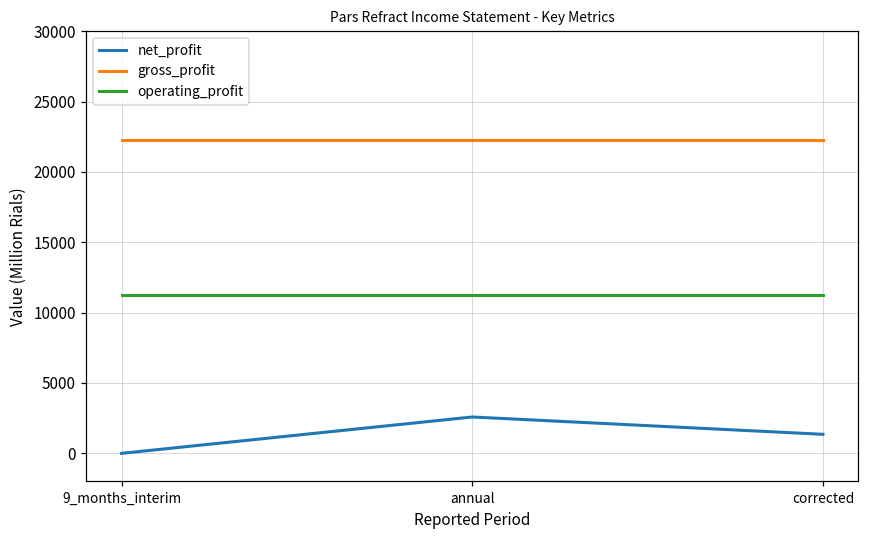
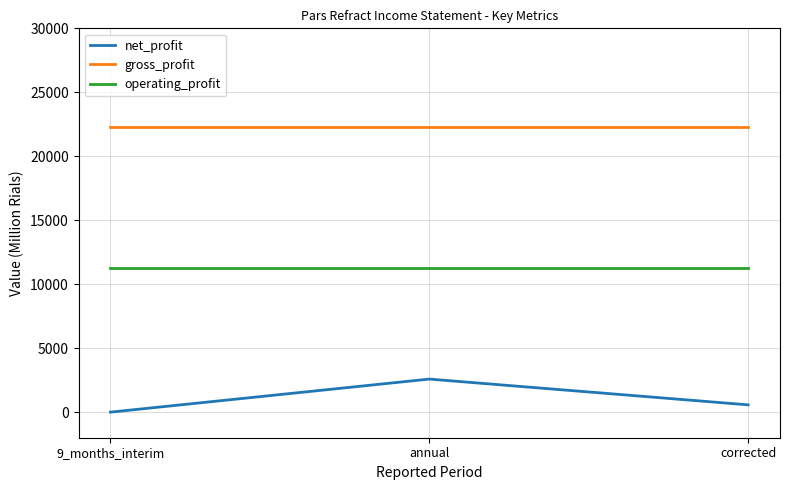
net_profit, corrected: 1400 -> 600
